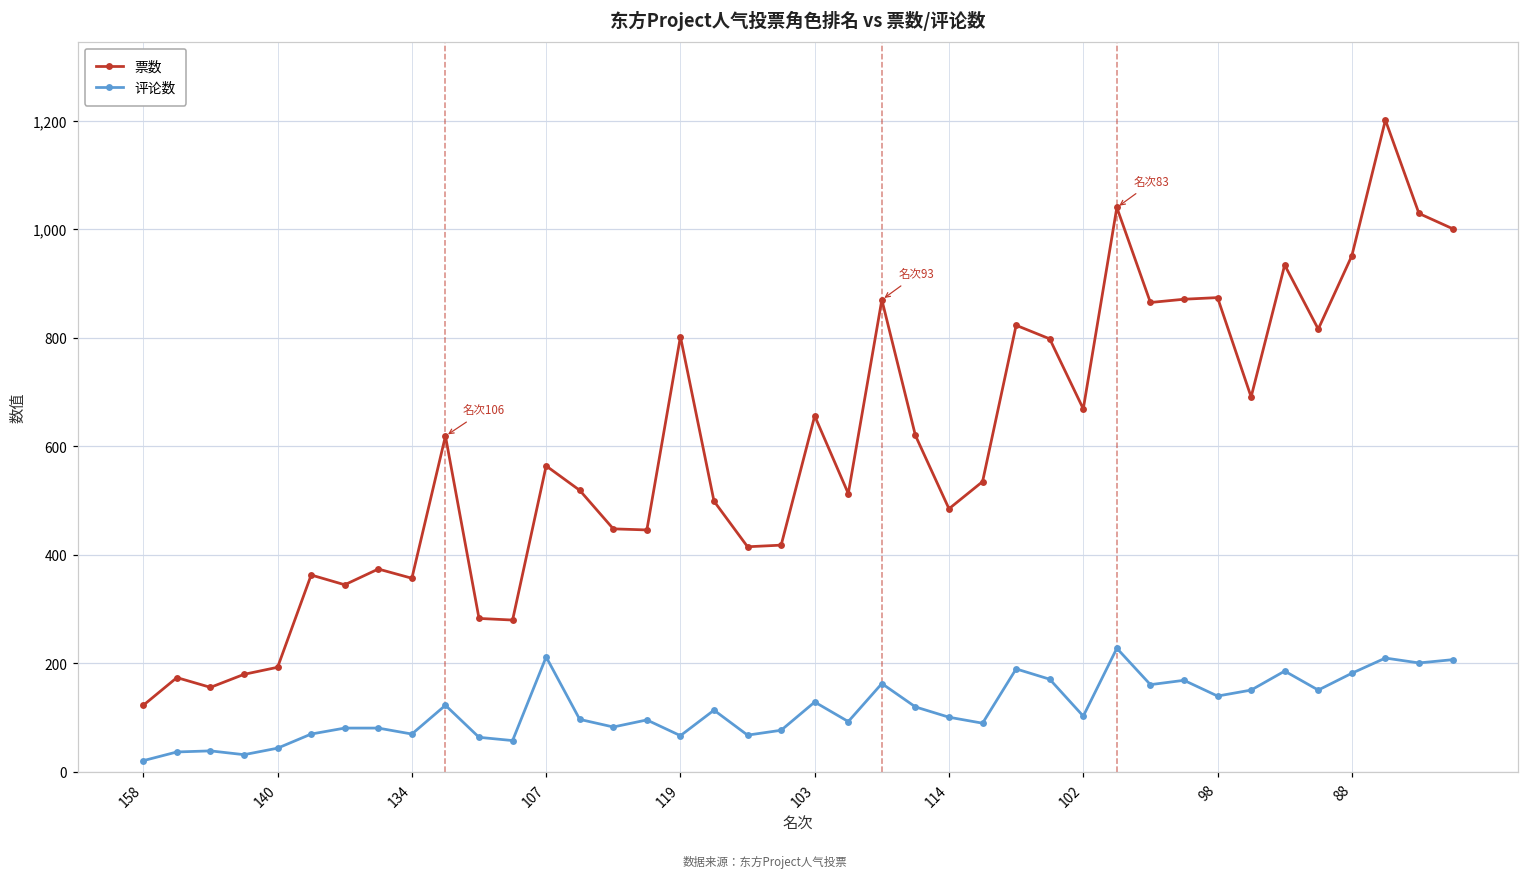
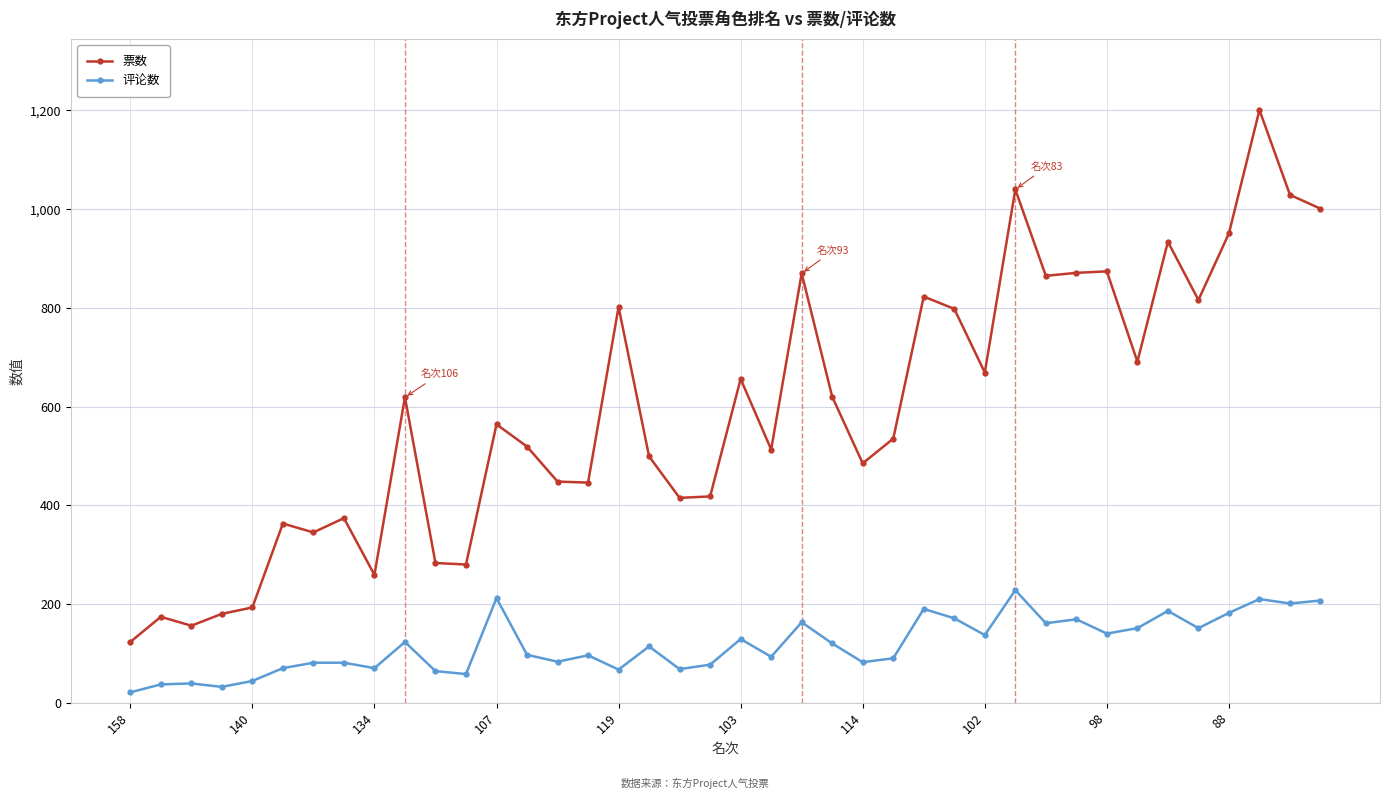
票数, 134: 360 -> 260
评论数, 114: 100 -> 80
评论数, 102: 100 -> 140
